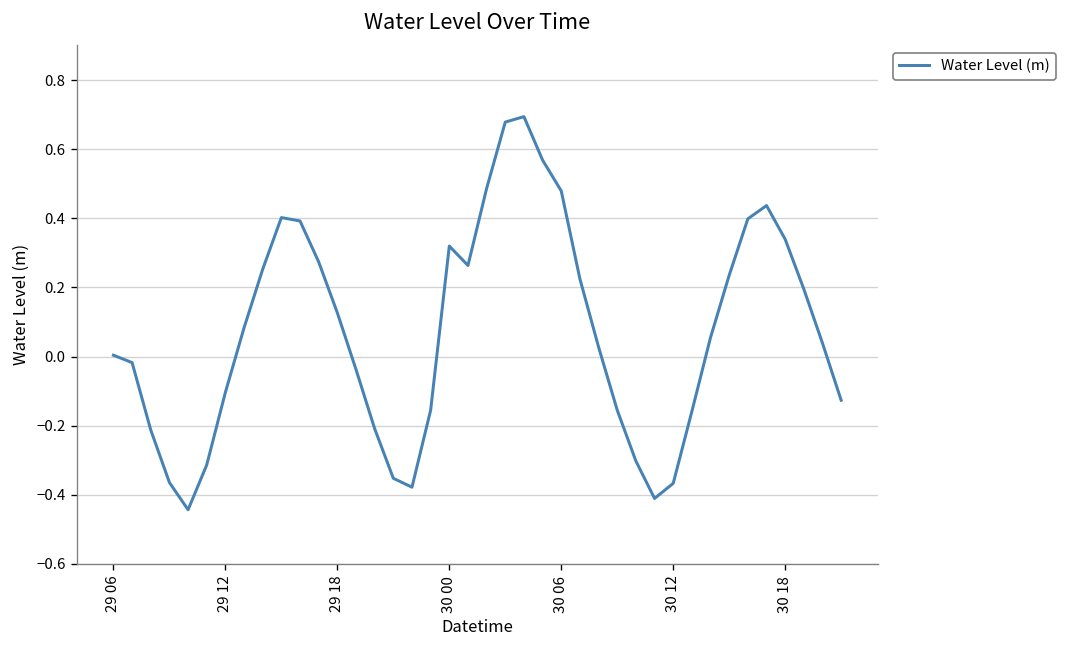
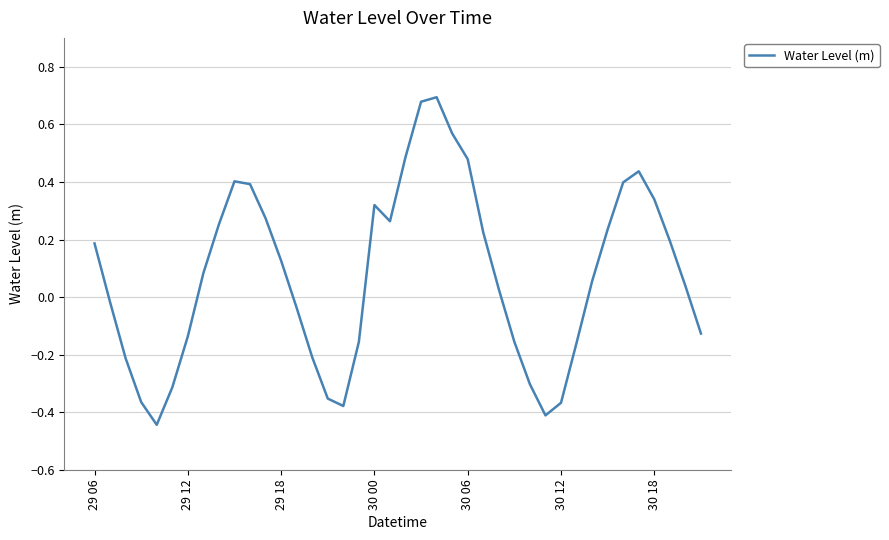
29 06: 0.00 -> 0.19
29 12: -0.10 -> -0.14
